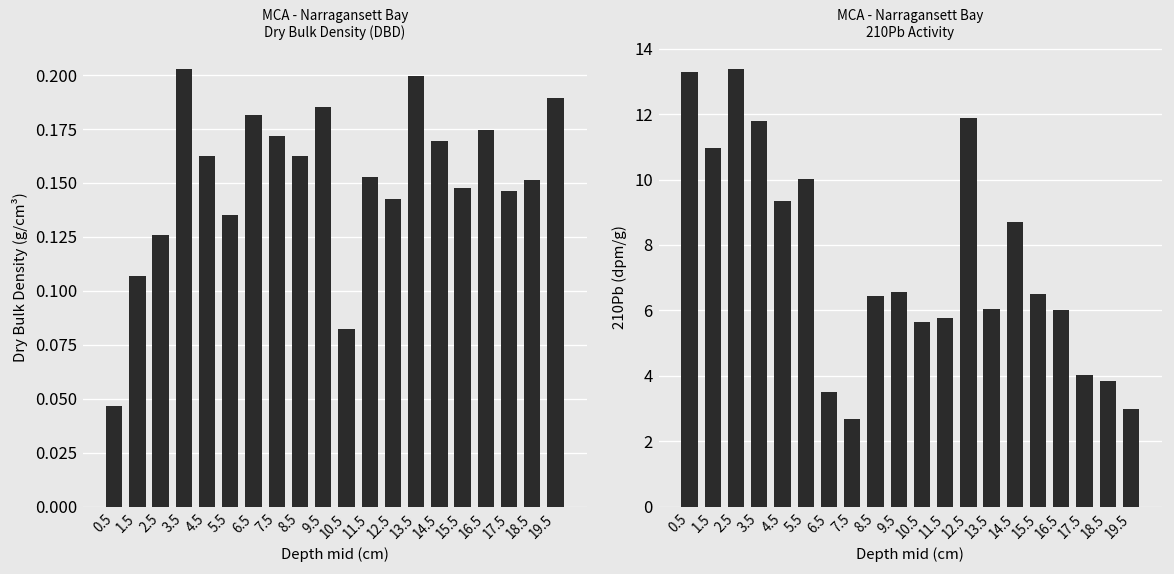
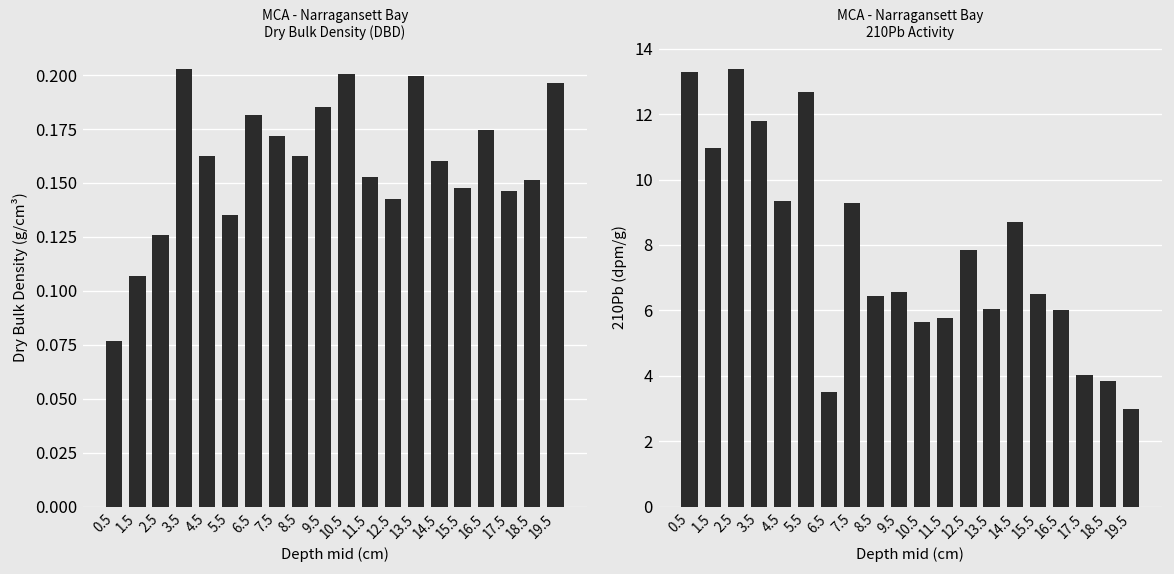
MCA - Narragansett Bay Dry Bulk Density (DBD), 0.5: 0.047 -> 0.077
MCA - Narragansett Bay Dry Bulk Density (DBD), 10.5: 0.082 -> 0.201
MCA - Narragansett Bay Dry Bulk Density (DBD), 14.5: 0.169 -> 0.160
MCA - Narragansett Bay Dry Bulk Density (DBD), 19.5: 0.190 -> 0.196
MCA - Narragansett Bay 210Pb Activity, 5.5: 10.0 -> 12.7
MCA - Narragansett Bay 210Pb Activity, 7.5: 2.7 -> 9.3
MCA - Narragansett Bay 210Pb Activity, 12.5: 11.9 -> 7.9
